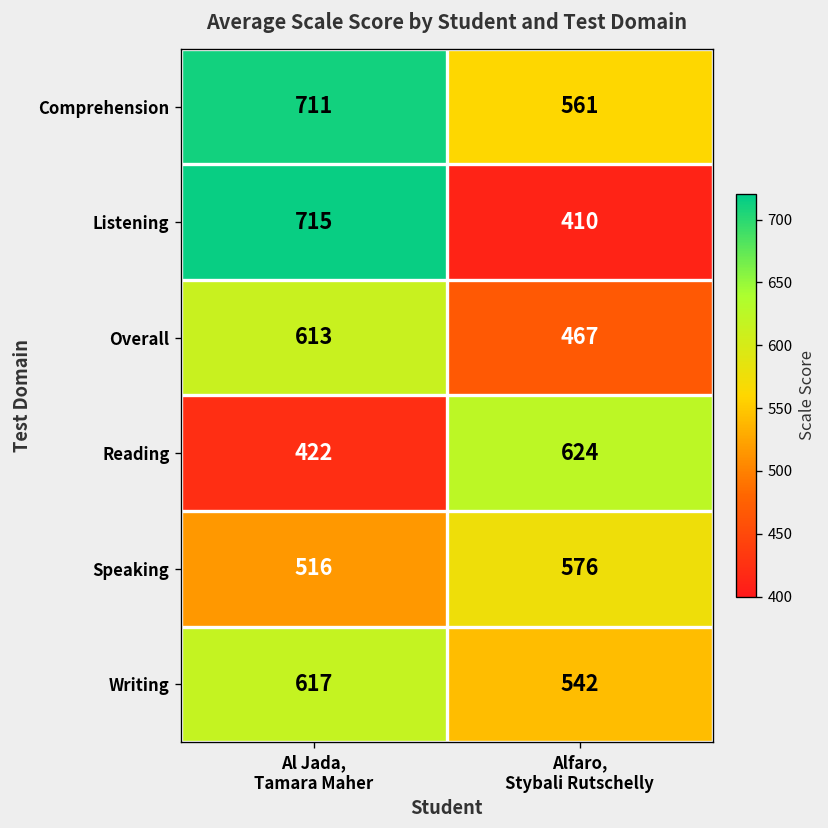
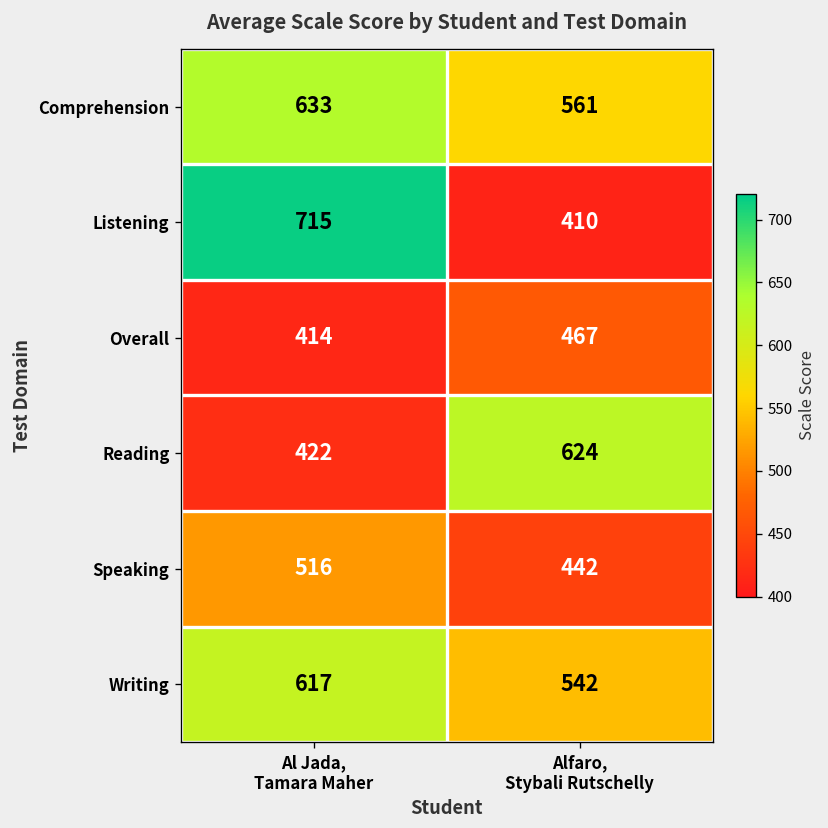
Comprehension, Al Jada, Tamara Maher: 711 -> 633
Overall, Al Jada, Tamara Maher: 613 -> 414
Speaking, Alfaro, Stybali Rutschelly: 576 -> 442
